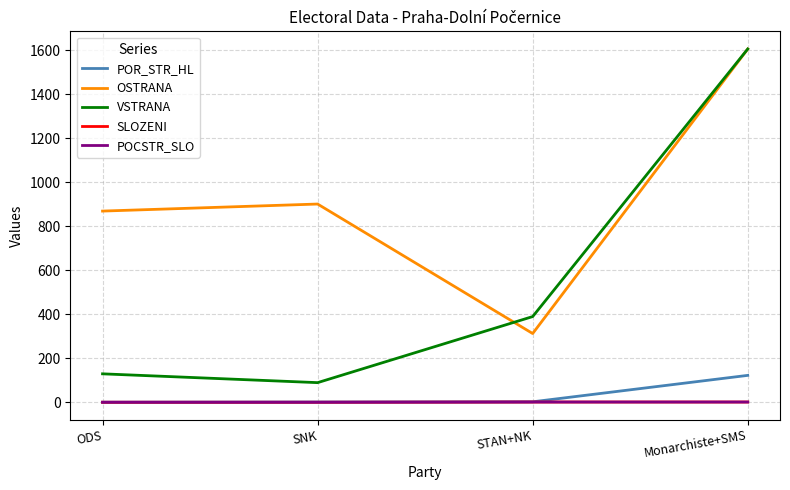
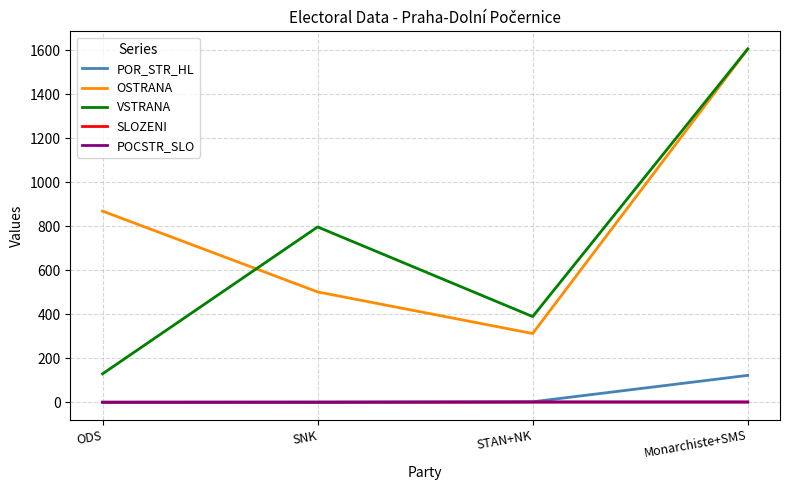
OSTRANA, SNK: 900 -> 500
VSTRANA, SNK: 90 -> 800
